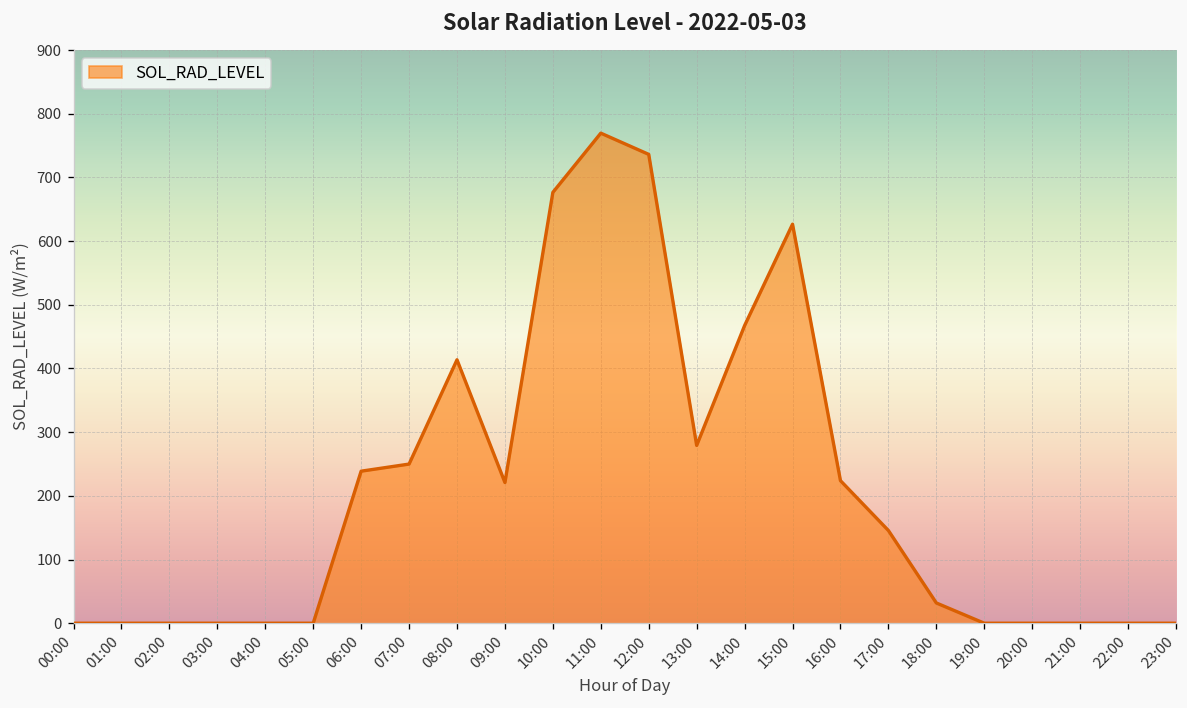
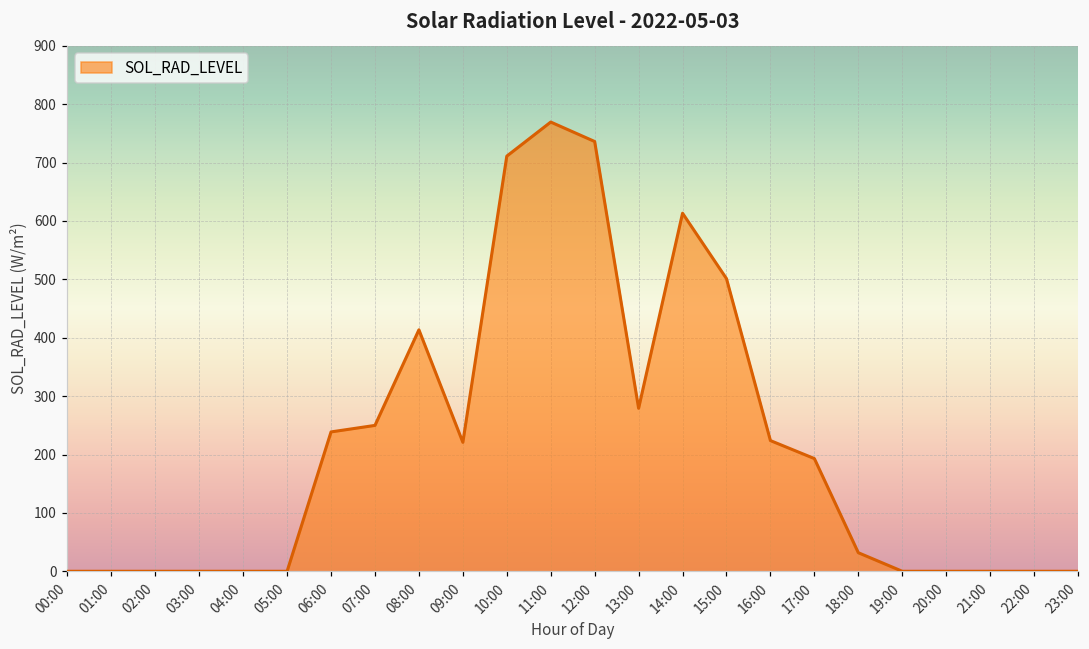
10:00: 680 -> 710
14:00: 470 -> 610
15:00: 630 -> 500
17:00: 150 -> 190
